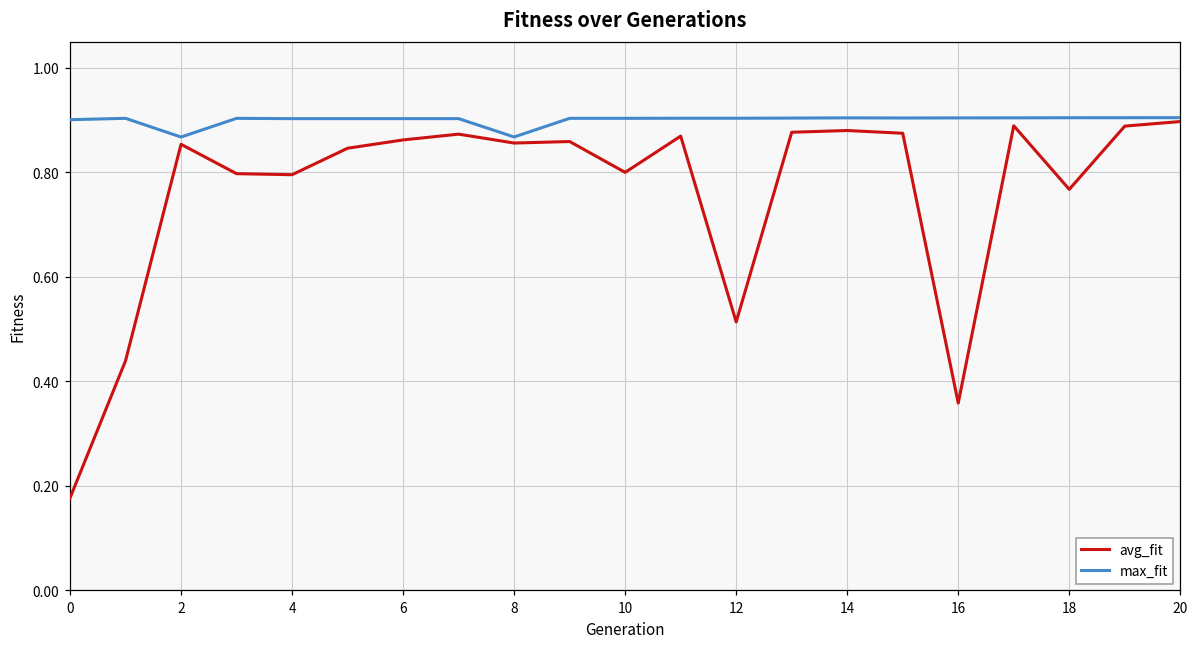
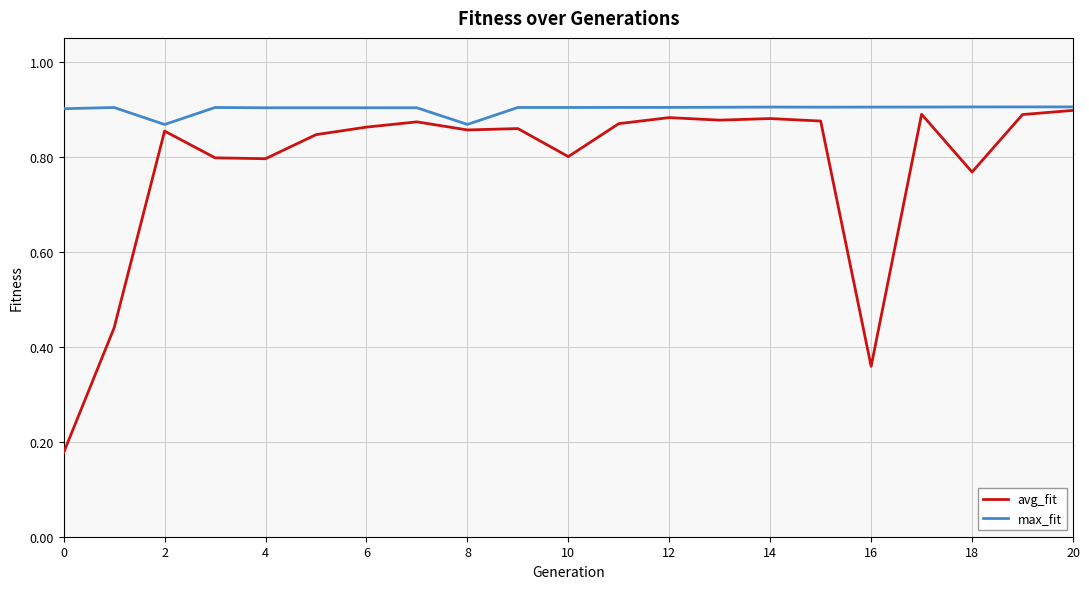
avg_fit, 12: 0.51 -> 0.88
